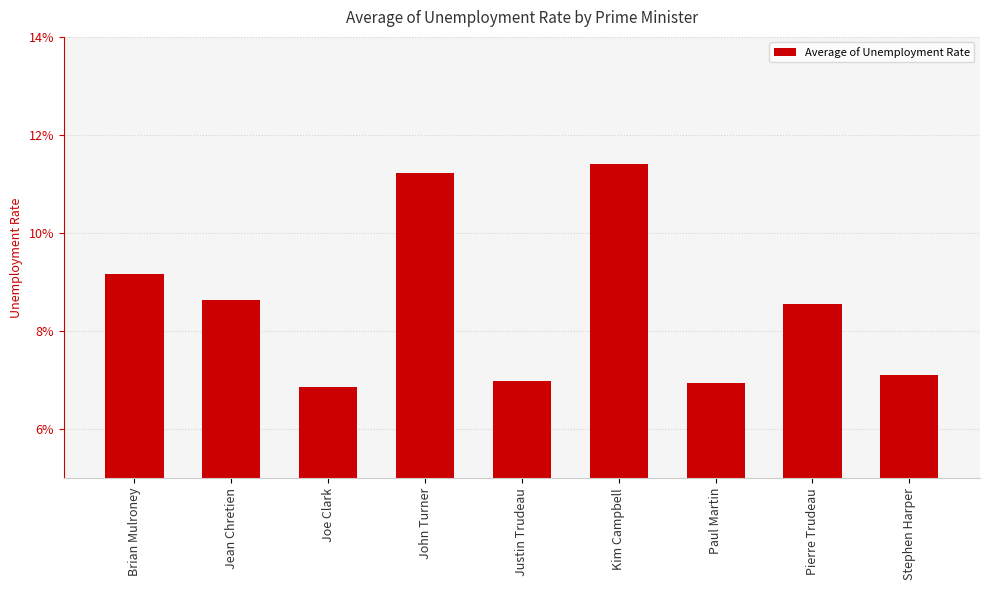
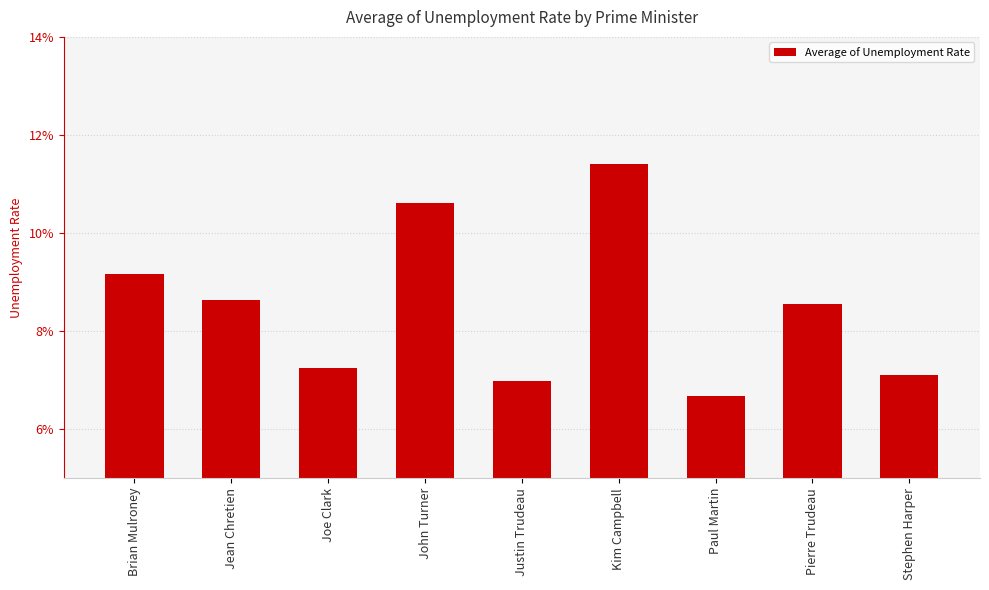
Joe Clark: 6.9% -> 7.3%
John Turner: 11.2% -> 10.6%
Paul Martin: 6.9% -> 6.7%
